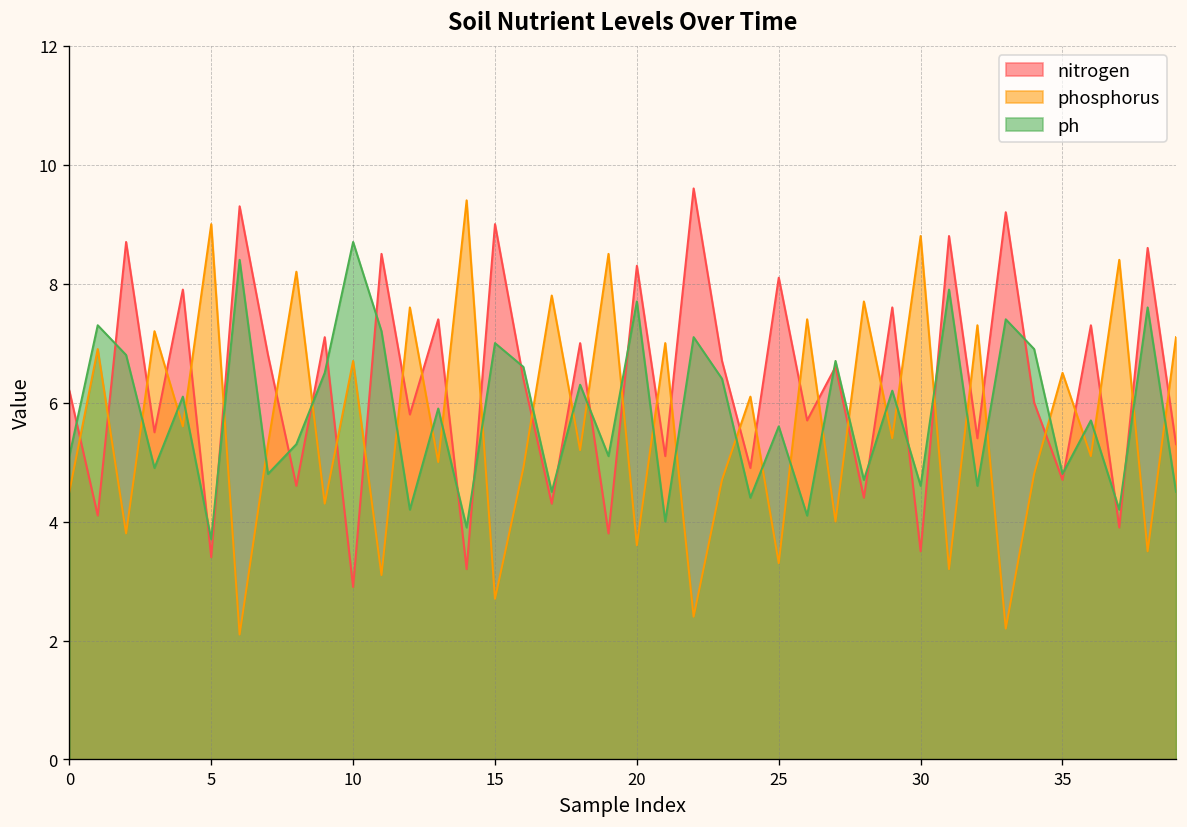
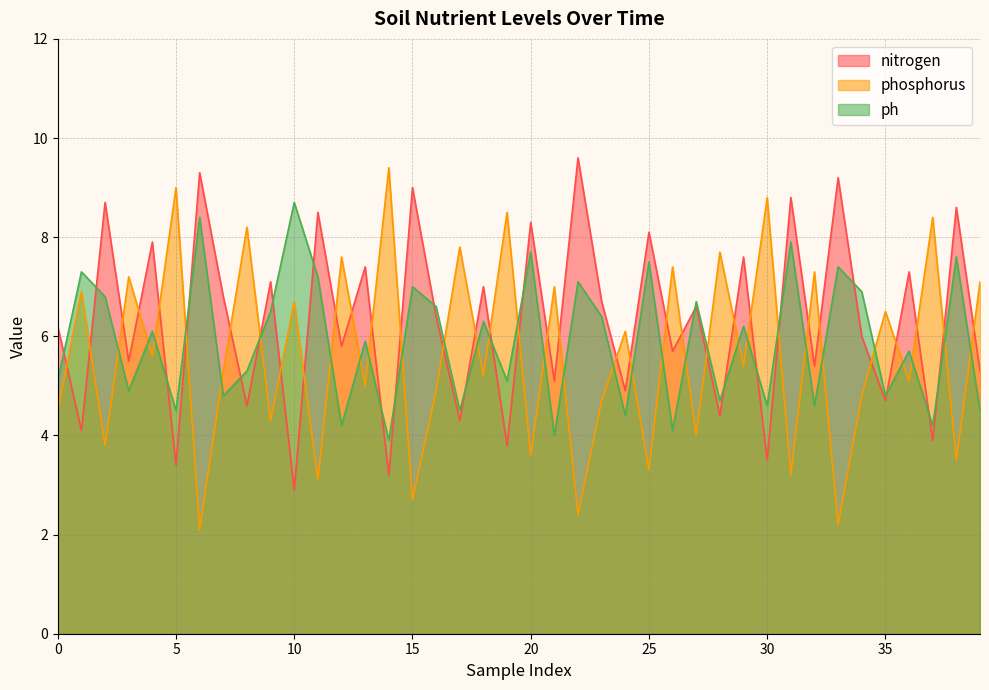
ph, 5: 3.7 -> 4.5
ph, 25: 5.6 -> 7.5
